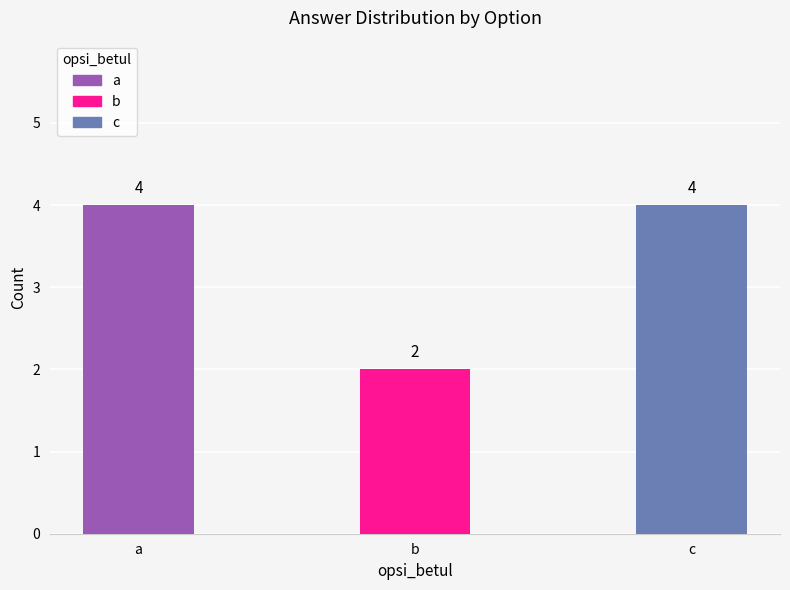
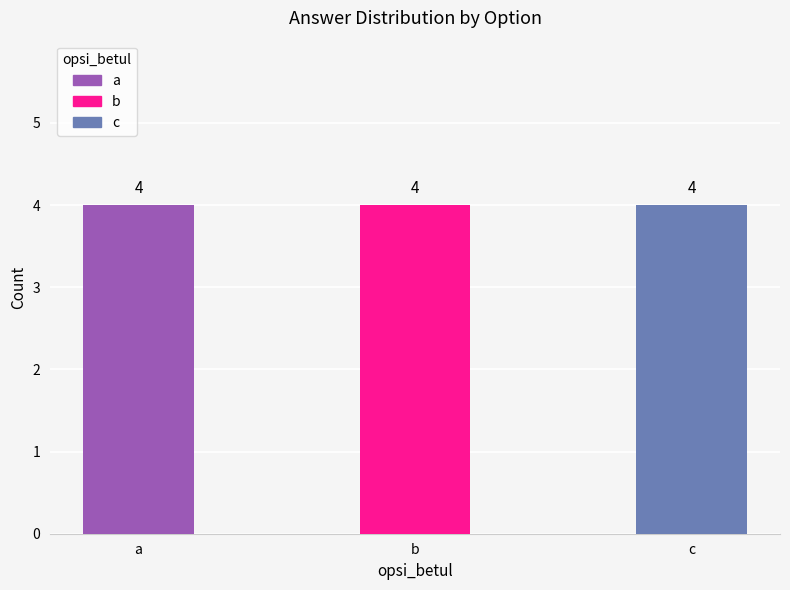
b: 2 -> 4
